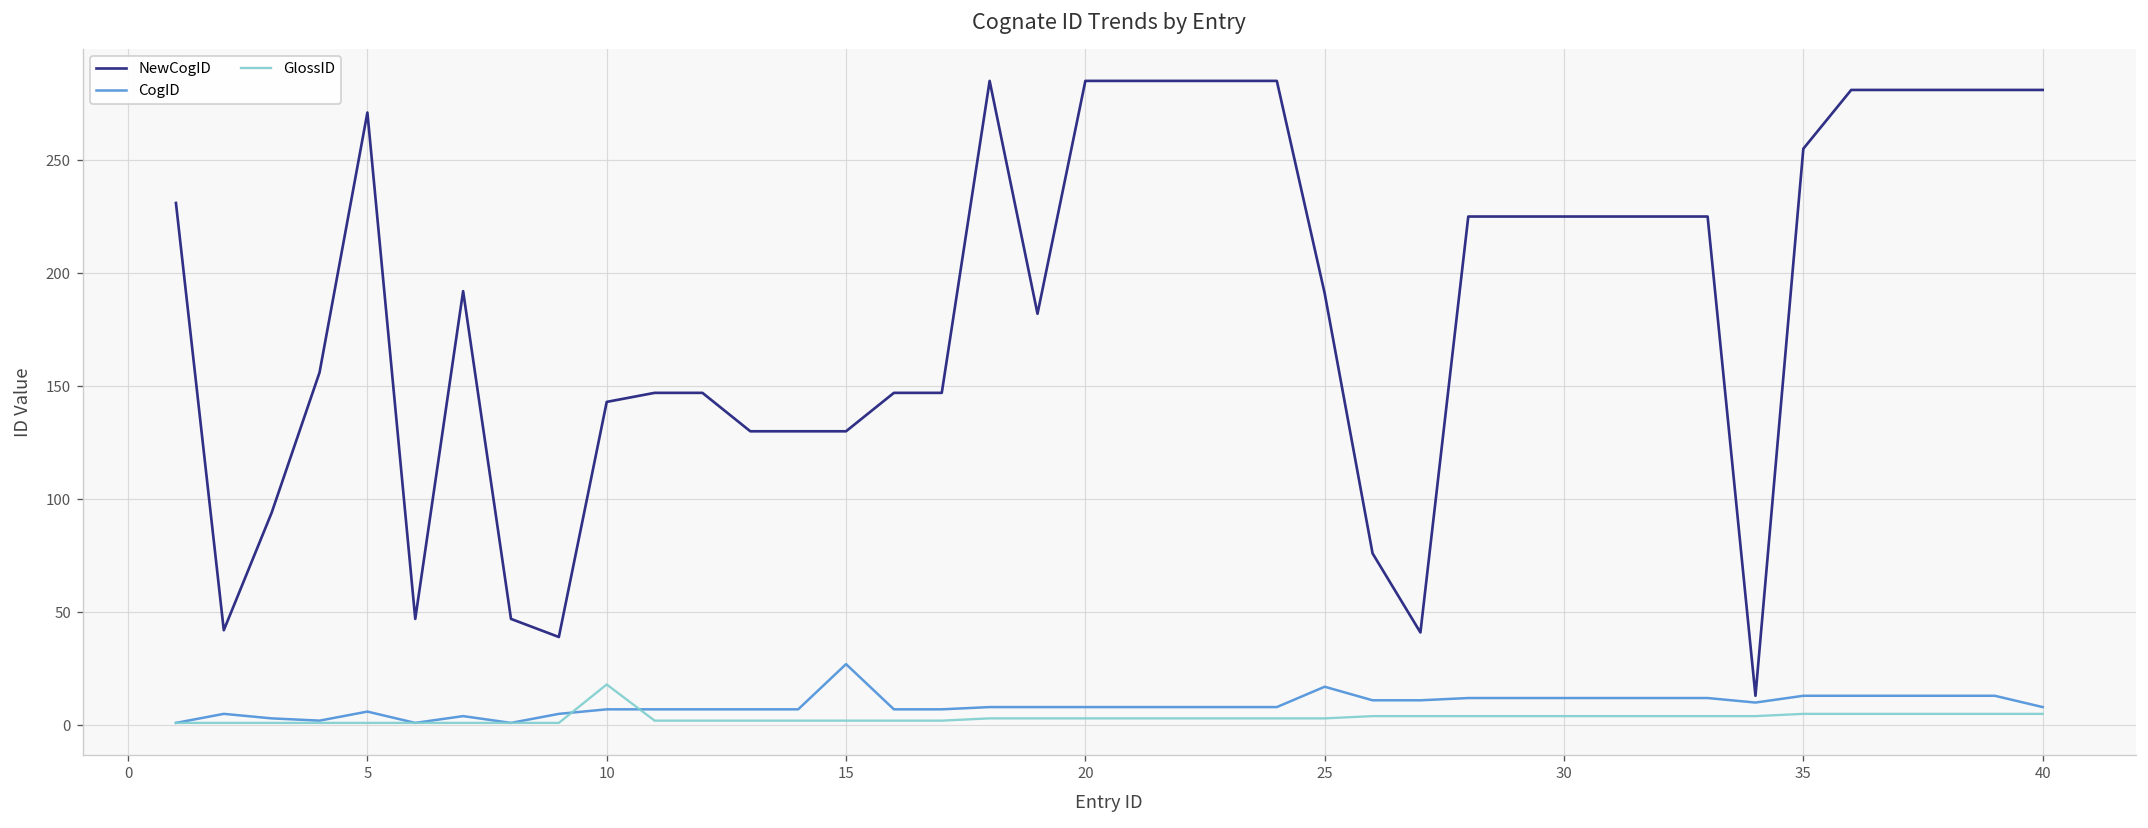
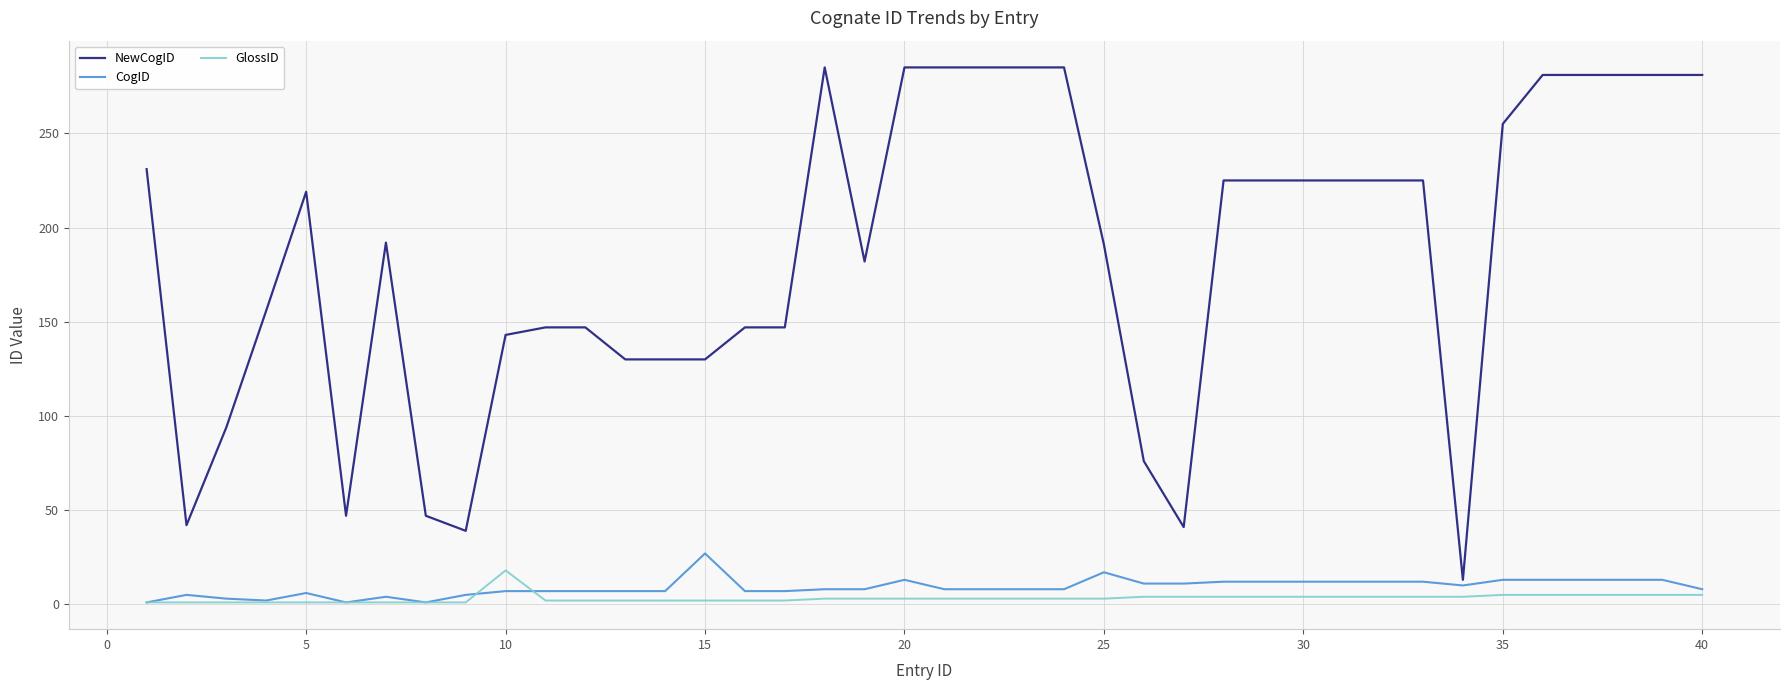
NewCogID, 5: 271 -> 219
CogID, 20: 8 -> 13
